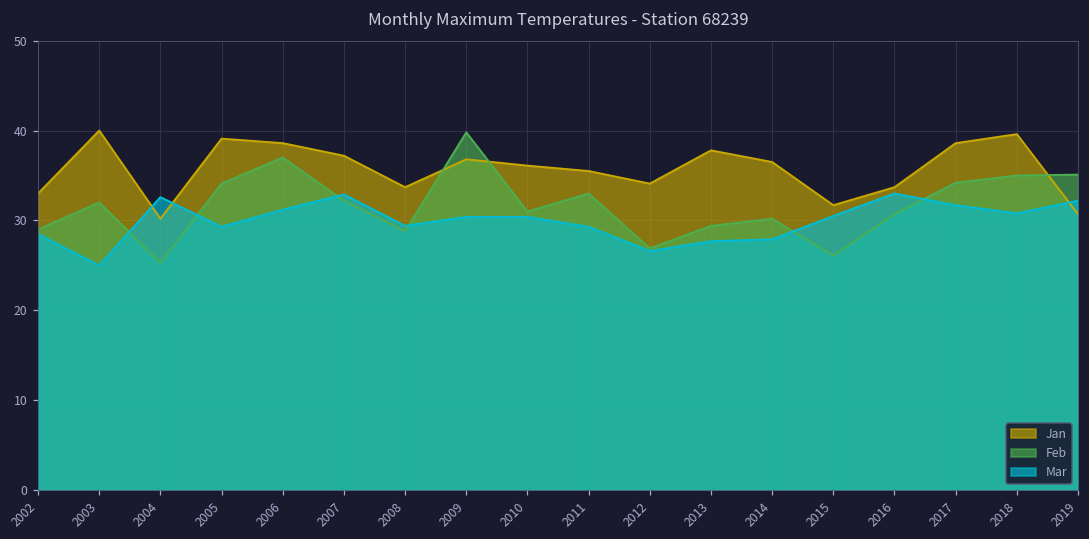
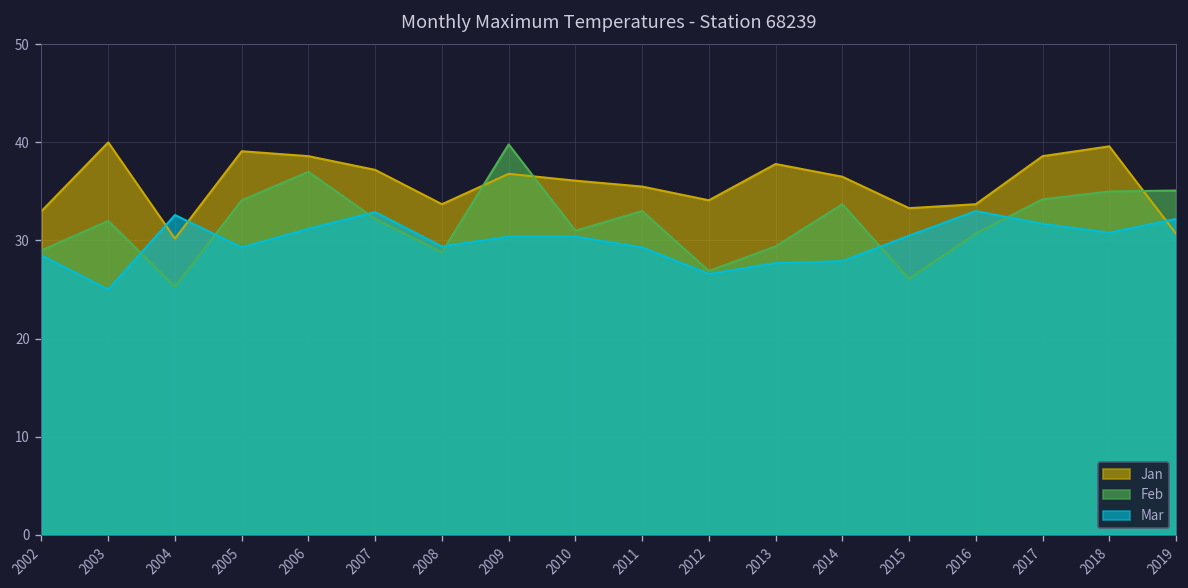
Feb, 2014: 30 -> 34
Jan, 2015: 32 -> 33
